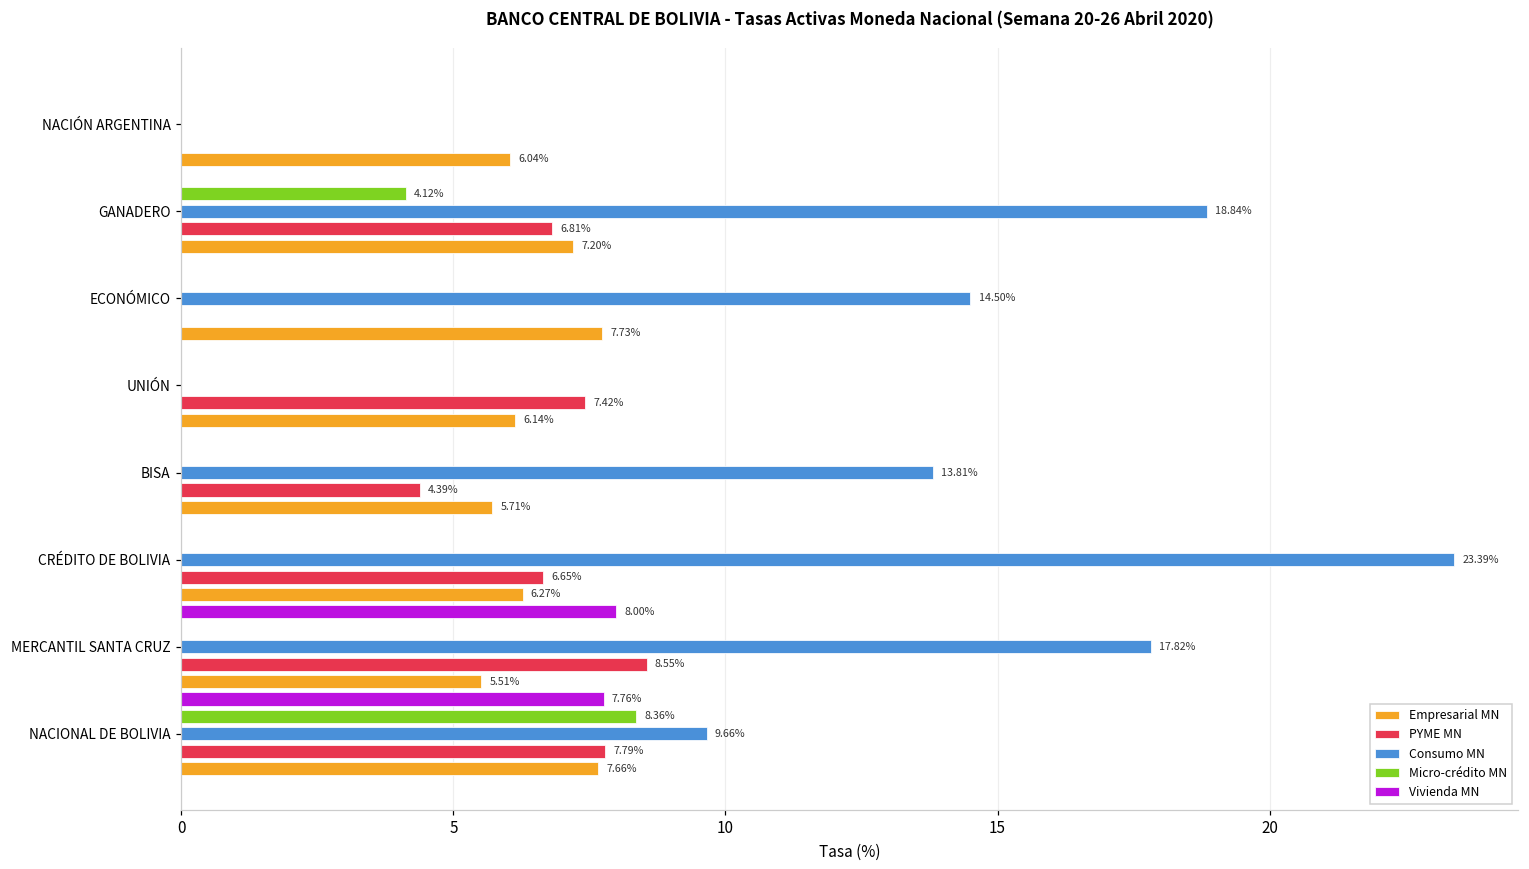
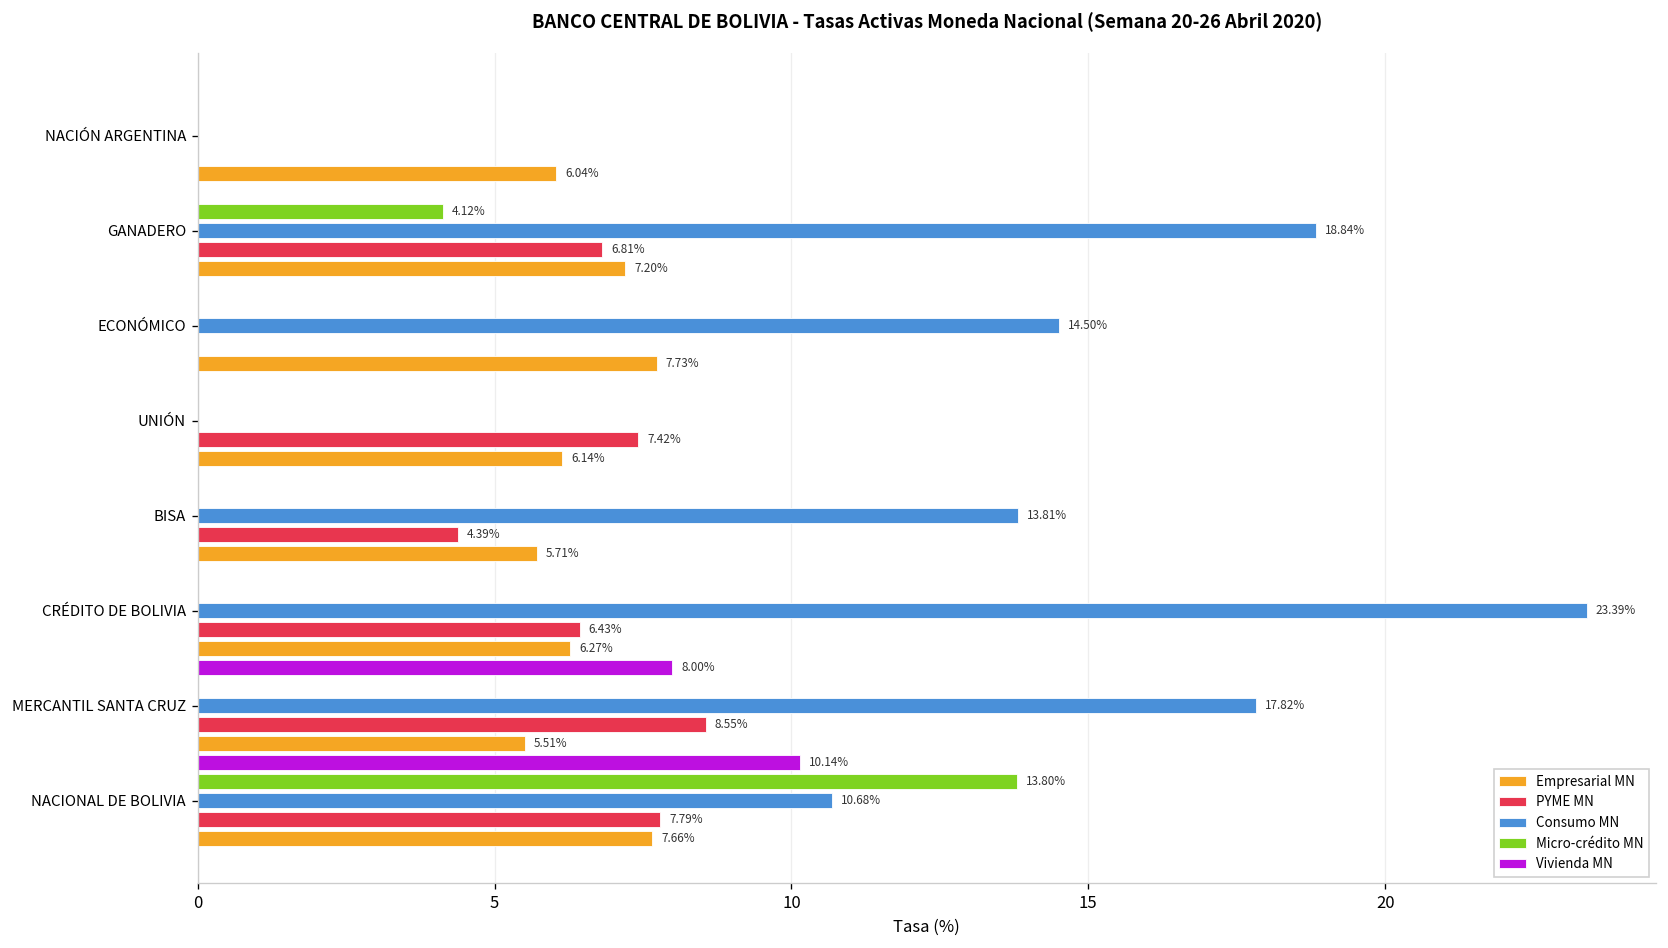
PYME MN, CRÉDITO DE BOLIVIA: 6.65% -> 6.43%
Vivienda MN, NACIONAL DE BOLIVIA: 7.76% -> 10.14%
Micro-crédito MN, NACIONAL DE BOLIVIA: 8.36% -> 13.80%
Consumo MN, NACIONAL DE BOLIVIA: 9.66% -> 10.68%
